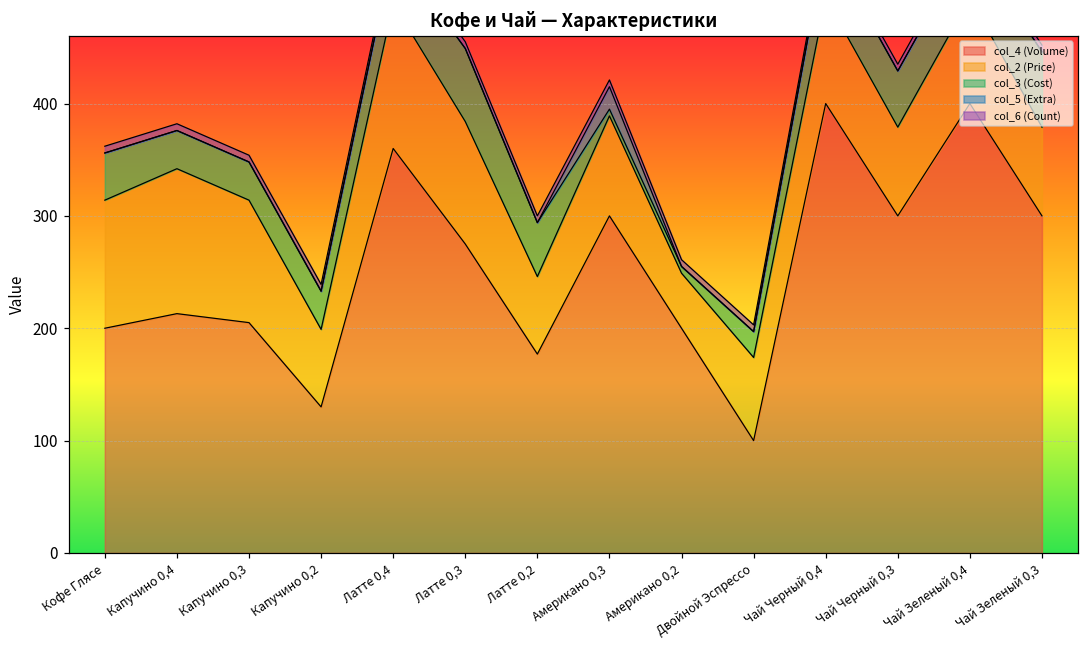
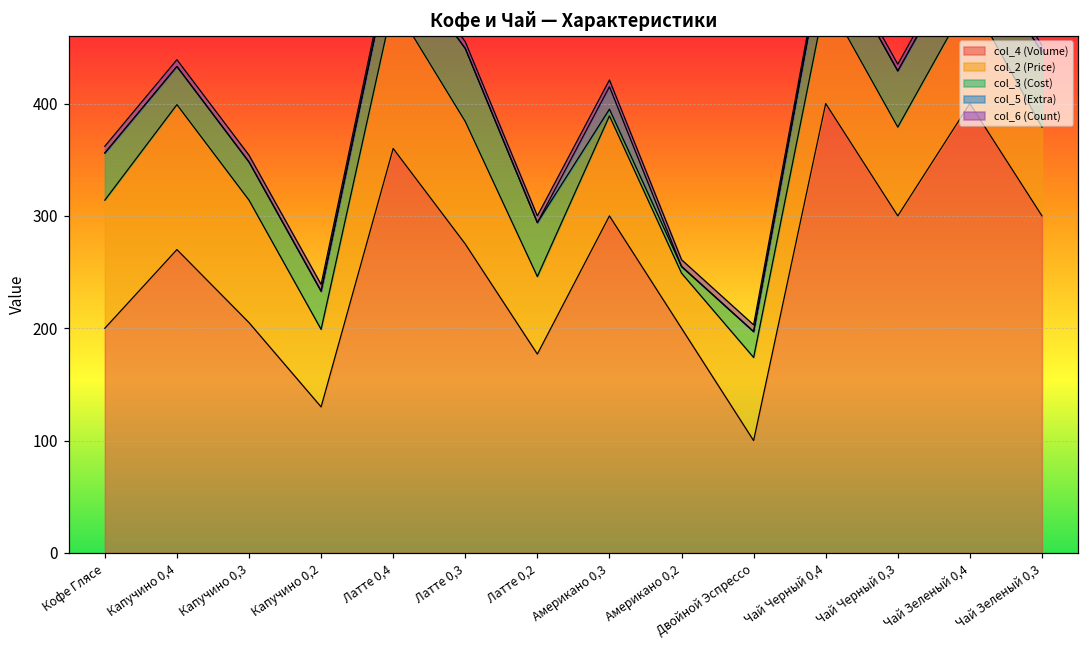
col_4 (Volume), Капучино 0,4: 213 -> 270
